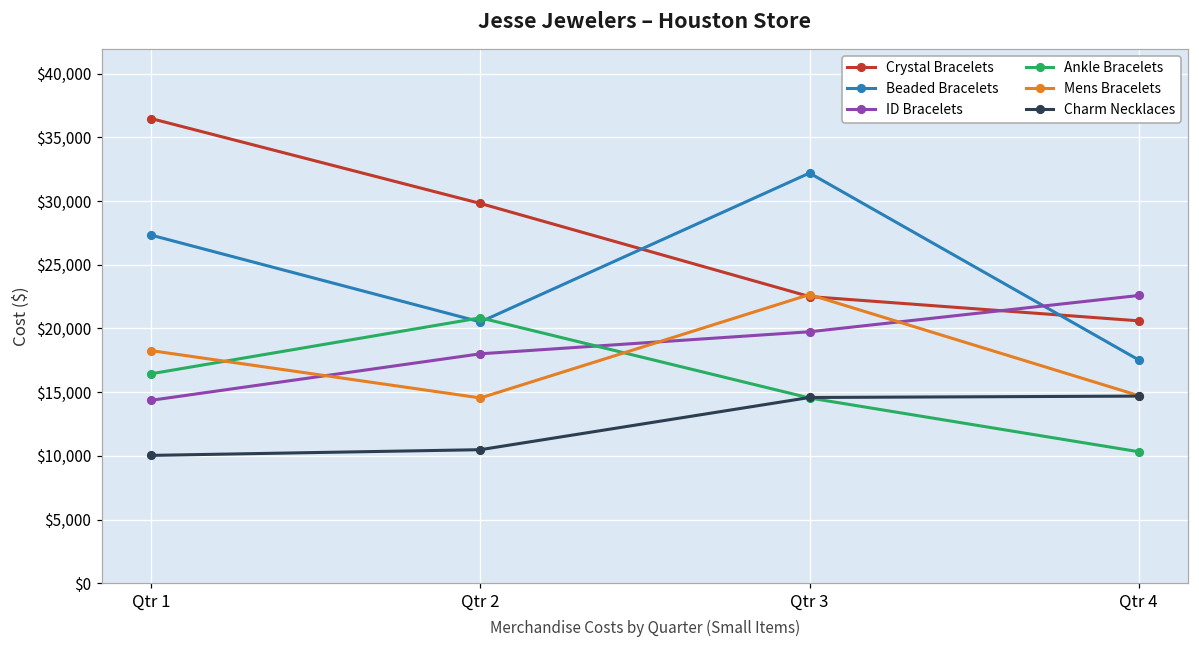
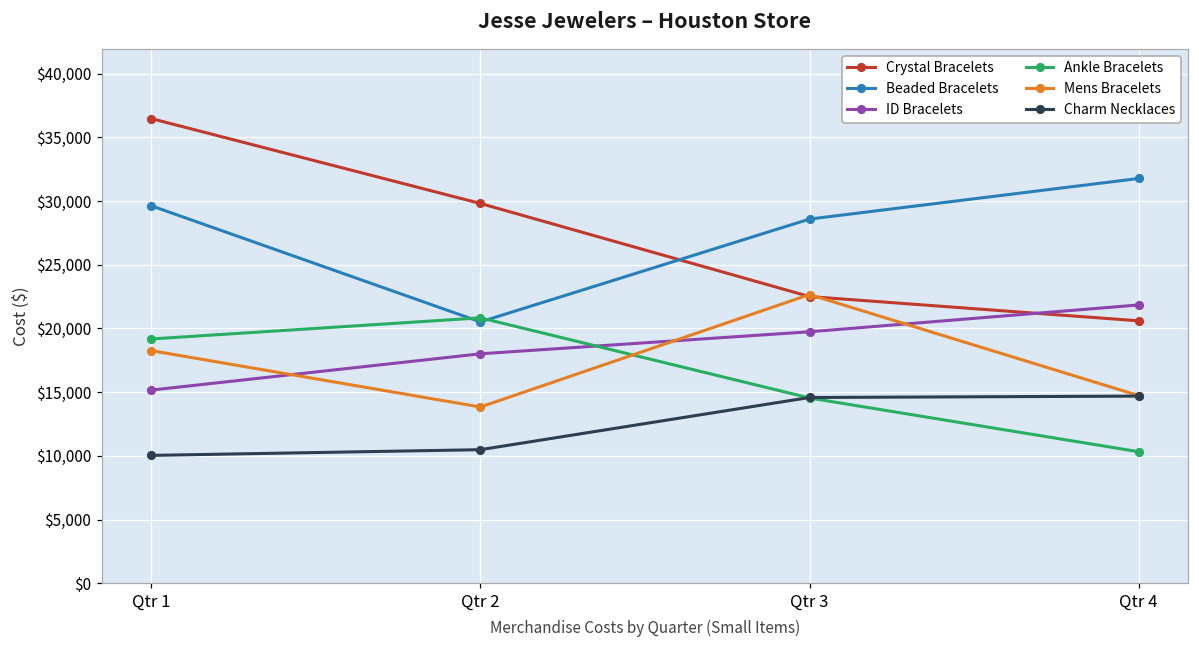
Beaded Bracelets, Qtr 1: $27,300 -> $29,600
ID Bracelets, Qtr 1: $14,400 -> $15,200
Ankle Bracelets, Qtr 1: $16,400 -> $19,200
Mens Bracelets, Qtr 2: $14,500 -> $13,800
Beaded Bracelets, Qtr 3: $32,200 -> $28,600
Beaded Bracelets, Qtr 4: $17,500 -> $31,800
ID Bracelets, Qtr 4: $22,600 -> $21,800
